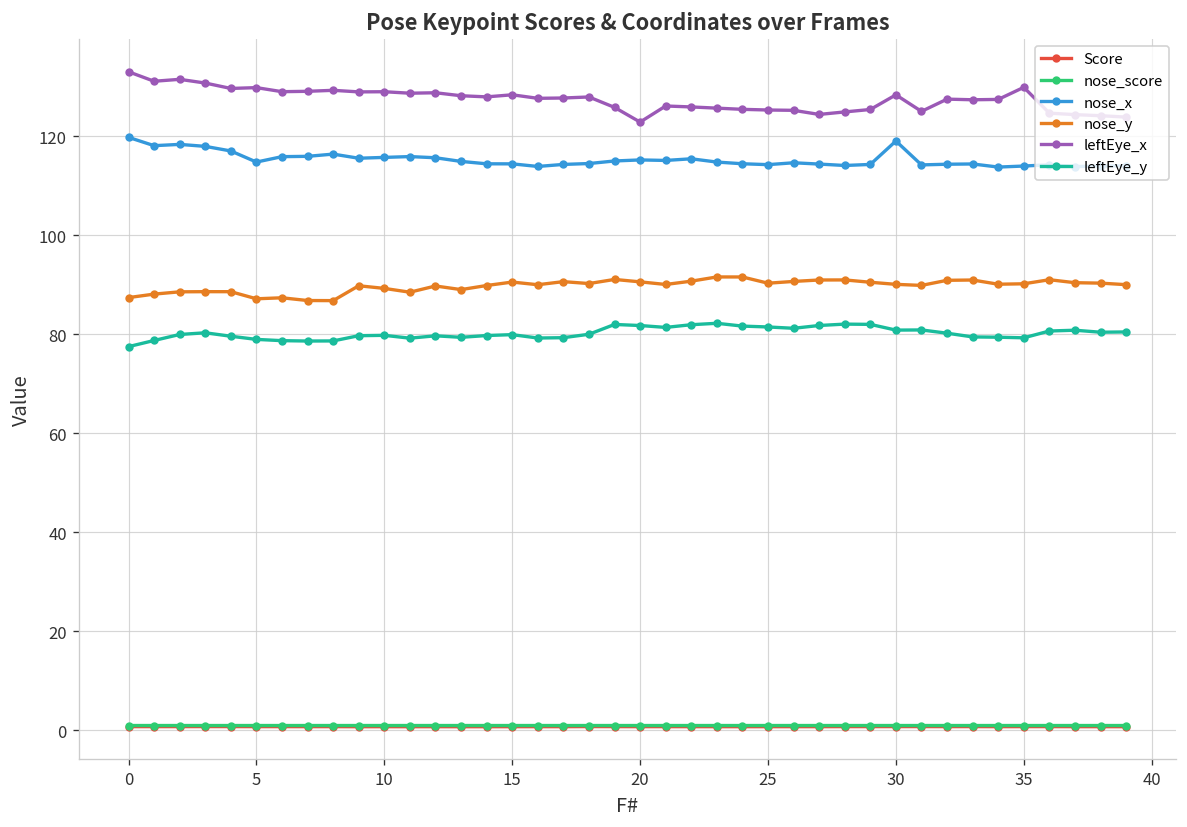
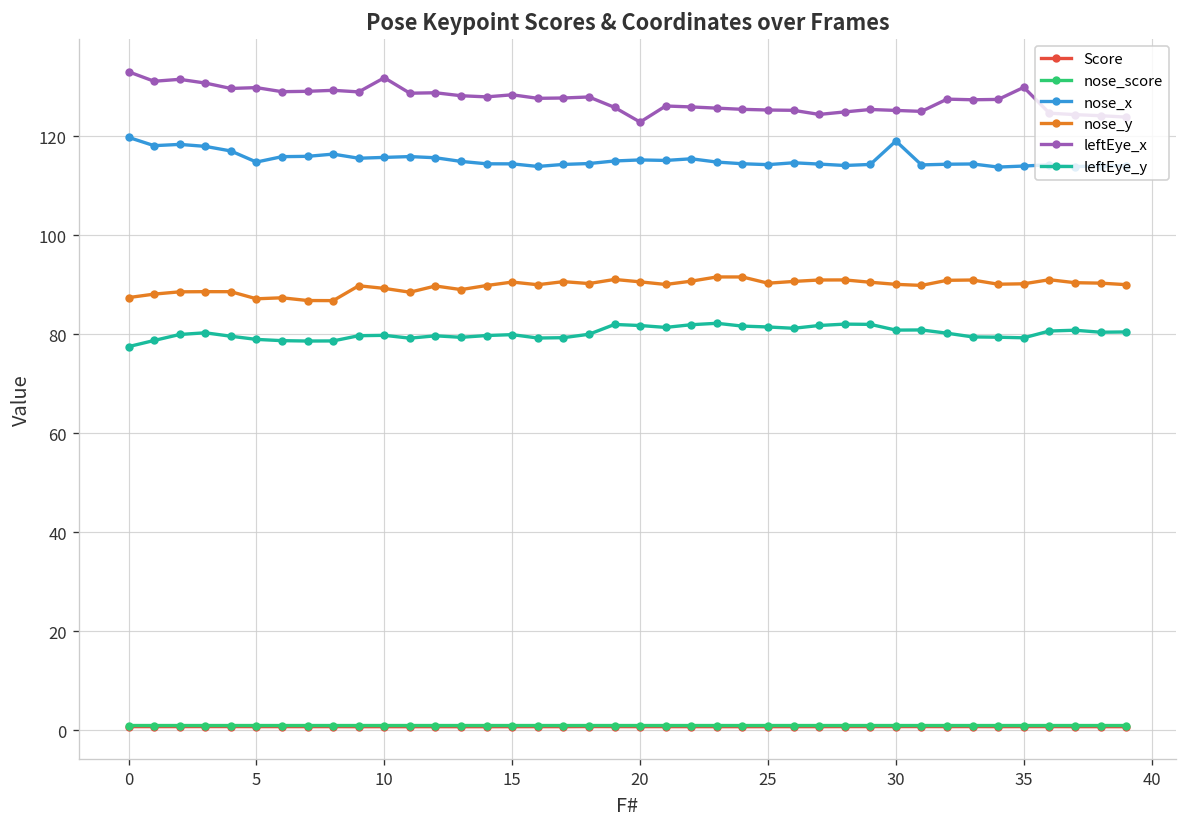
leftEye_x, 10: 129 -> 132
leftEye_x, 30: 128 -> 125
